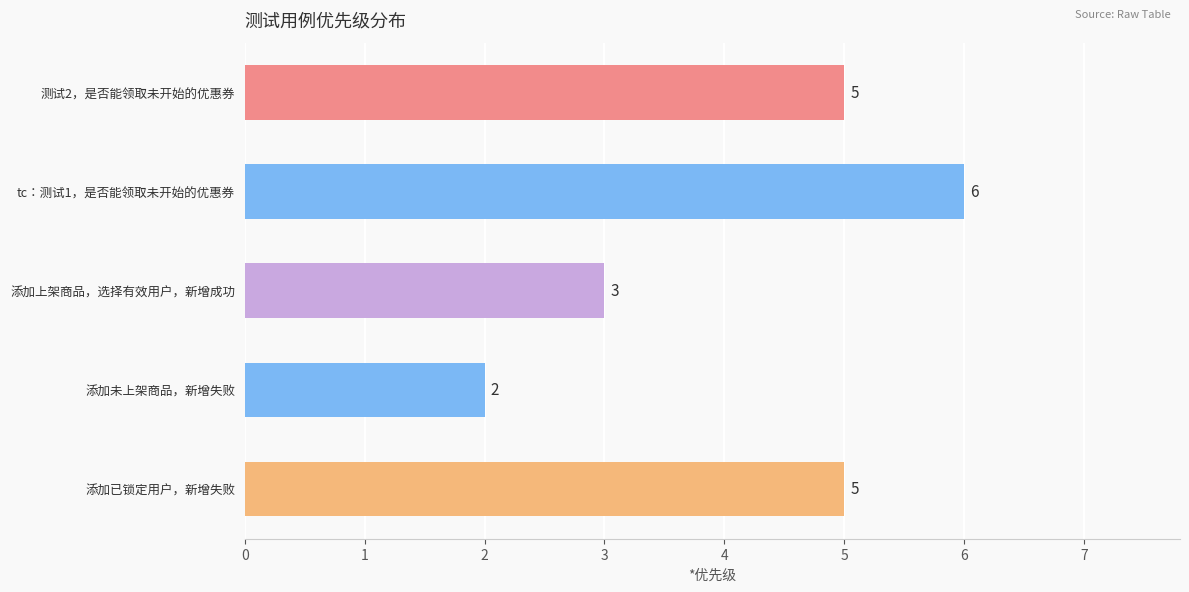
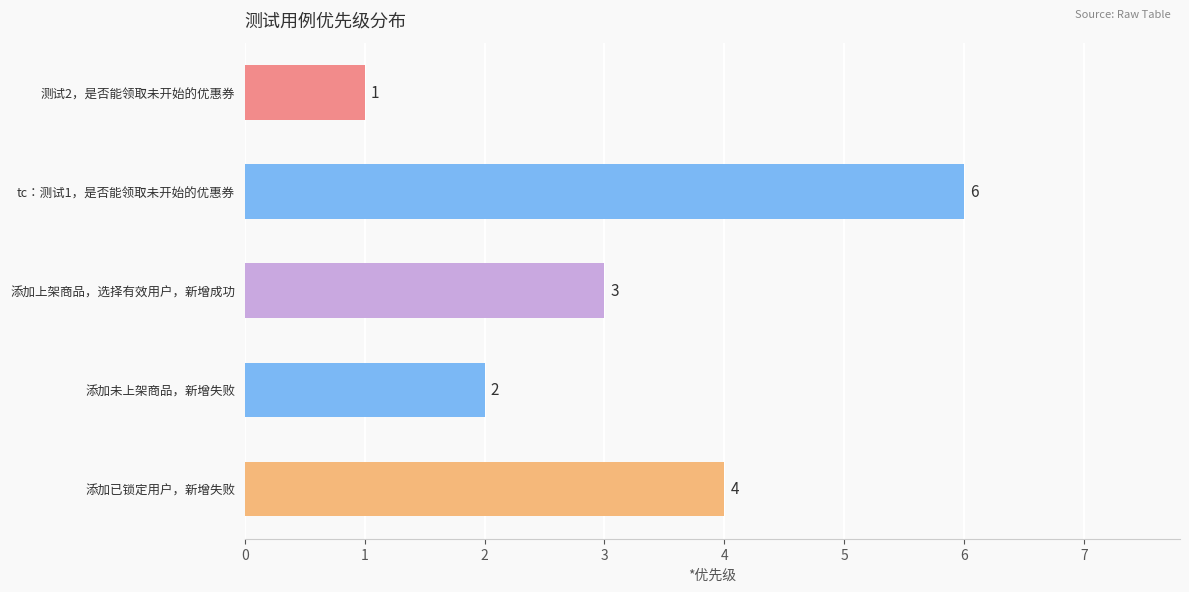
测试2，是否能领取未开始的优惠券: 5 -> 1
添加已锁定用户，新增失败: 5 -> 4
